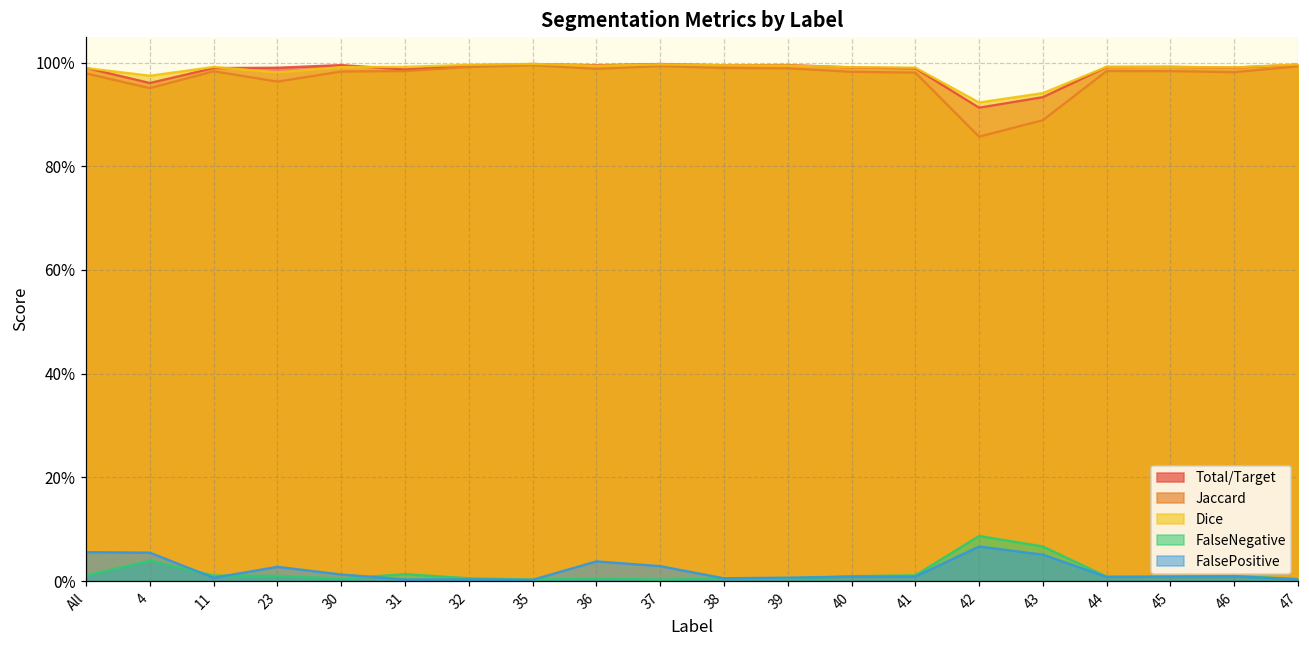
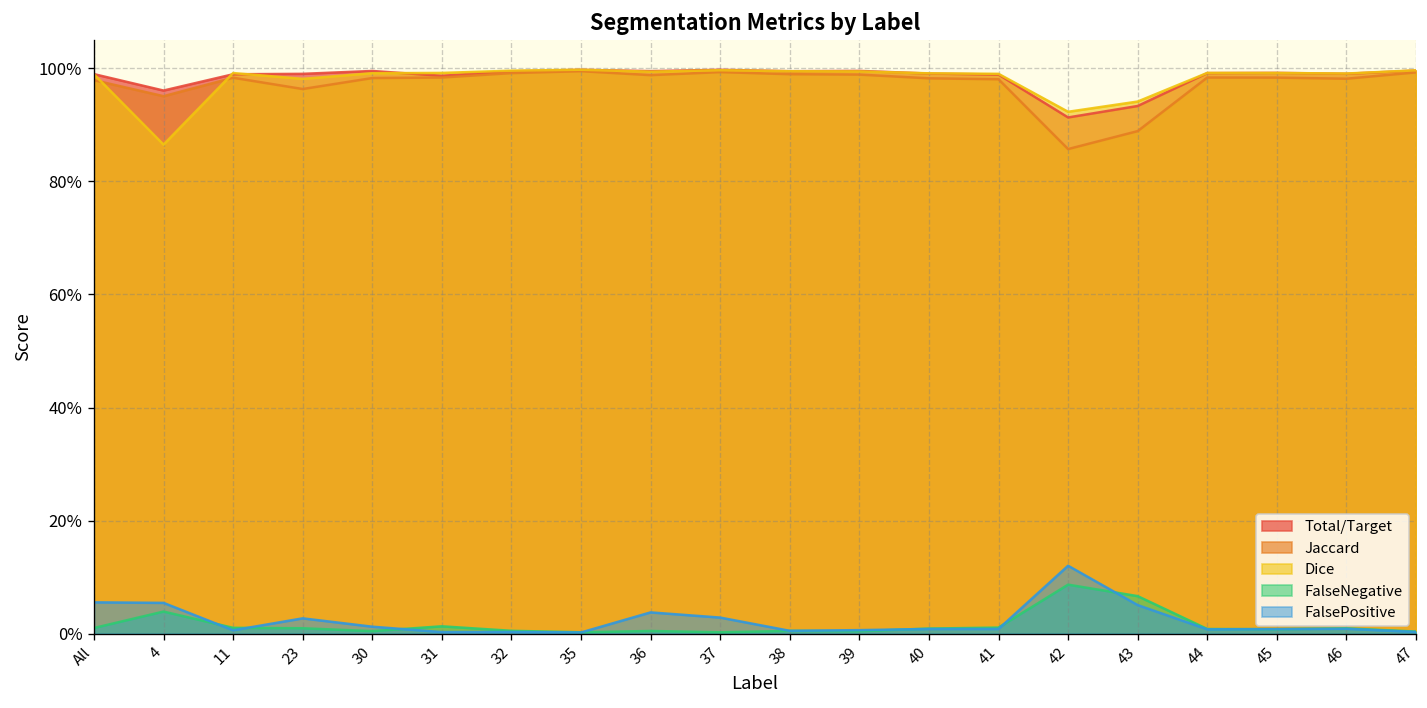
Dice, 4: 97% -> 87%
FalsePositive, 42: 7% -> 12%
